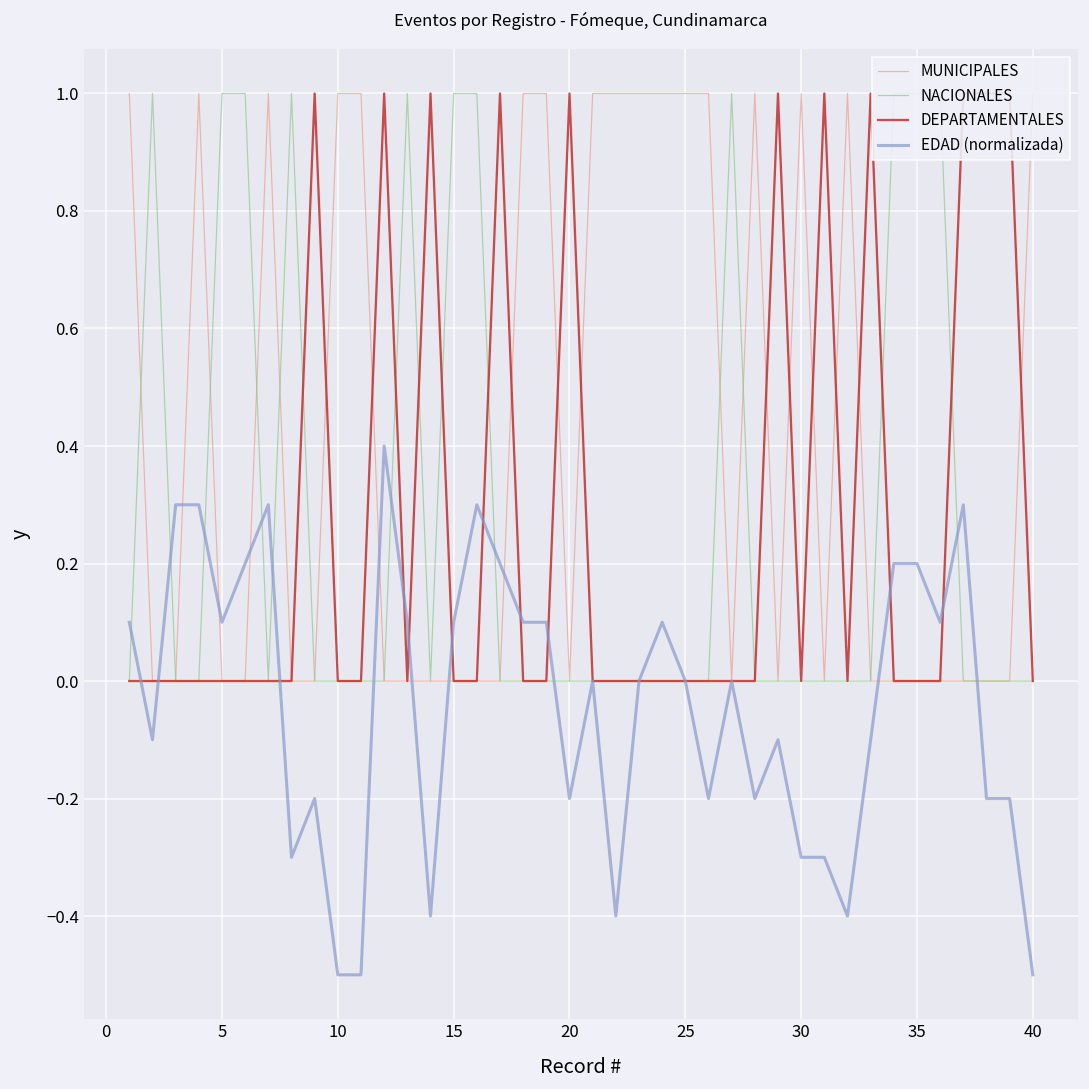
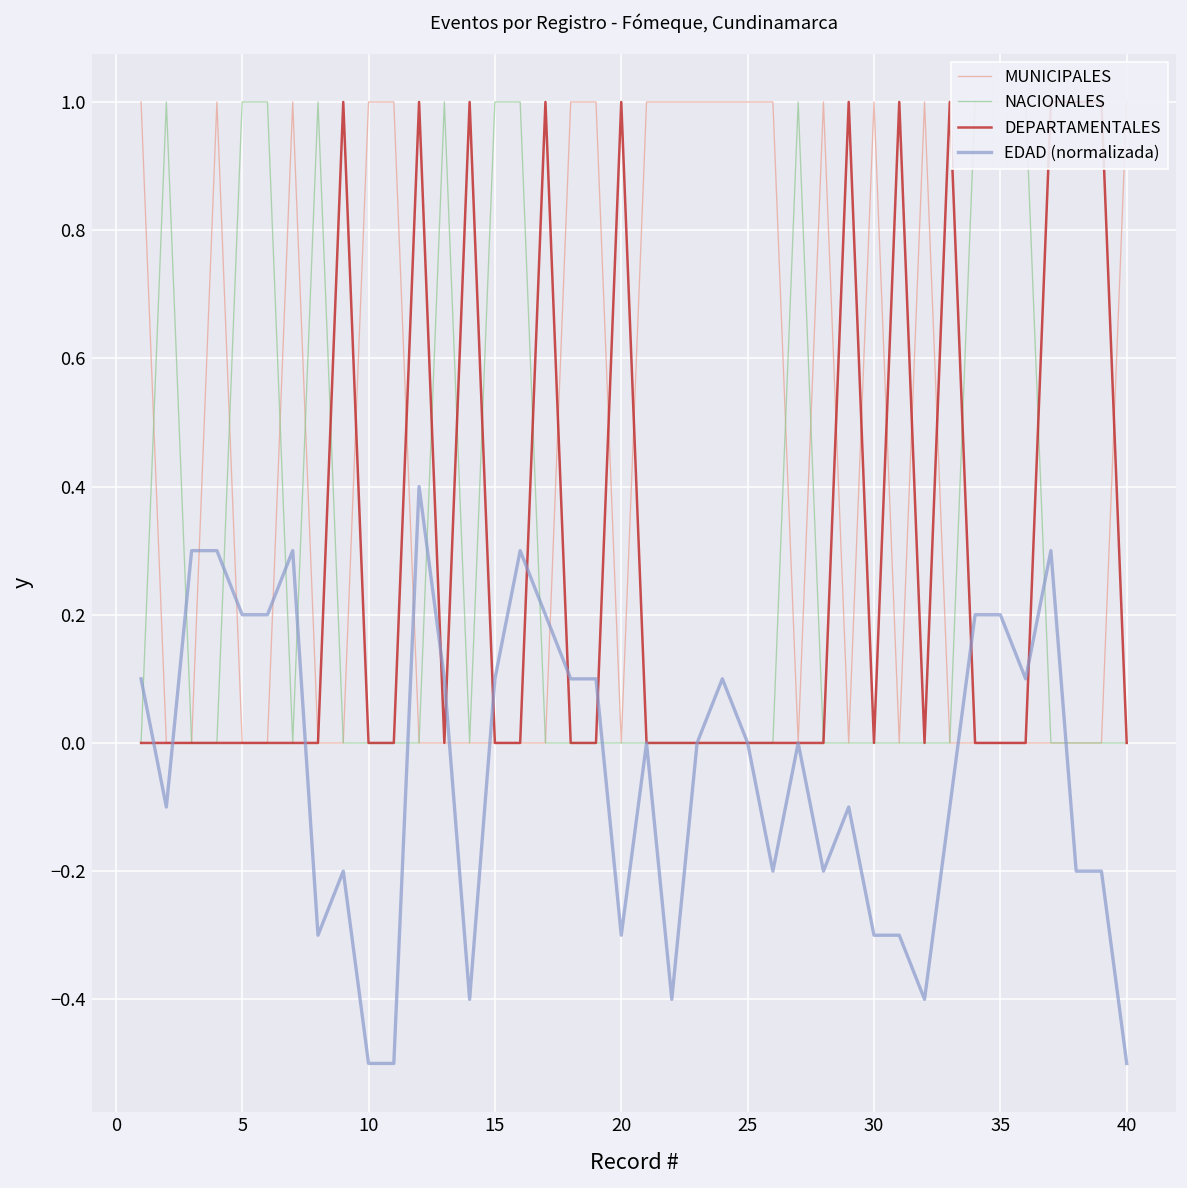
EDAD (normalizada), 5: 0.10 -> 0.20
EDAD (normalizada), 20: -0.20 -> -0.30
